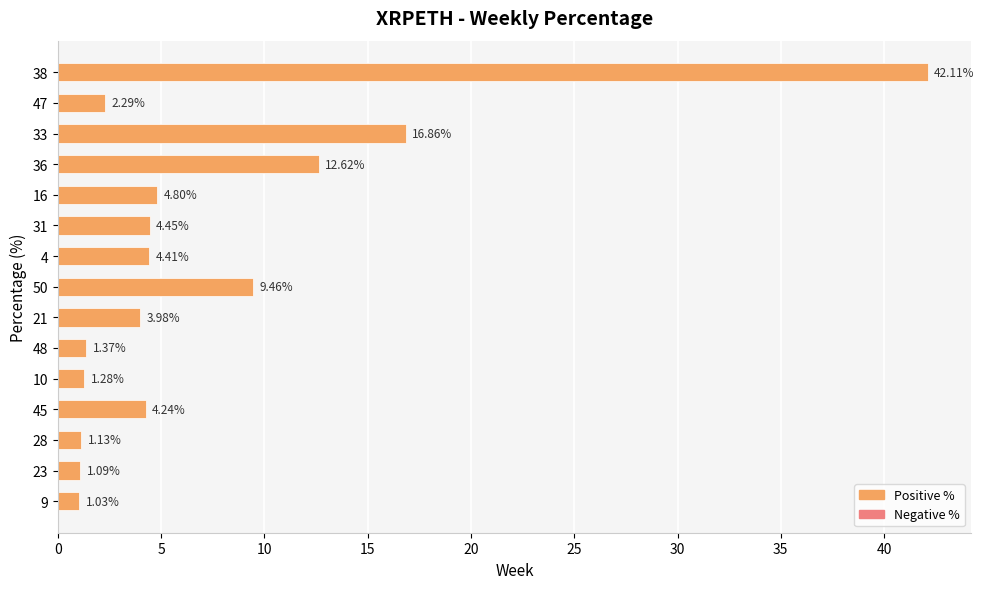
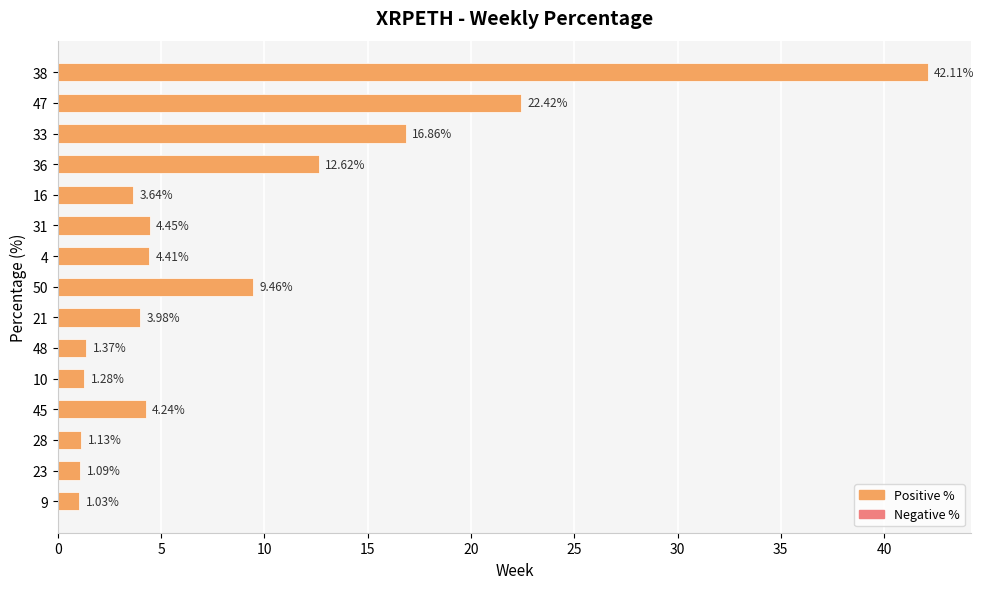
47: 2.29% -> 22.42%
16: 4.80% -> 3.64%
